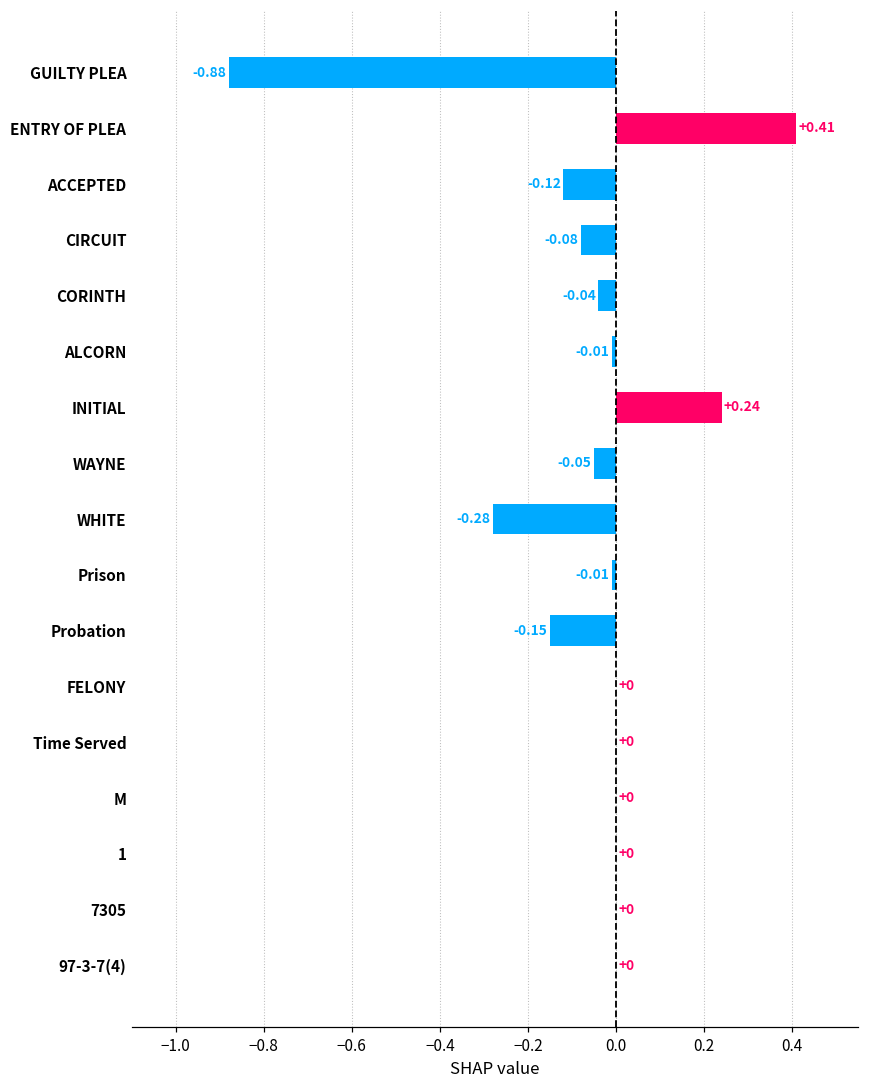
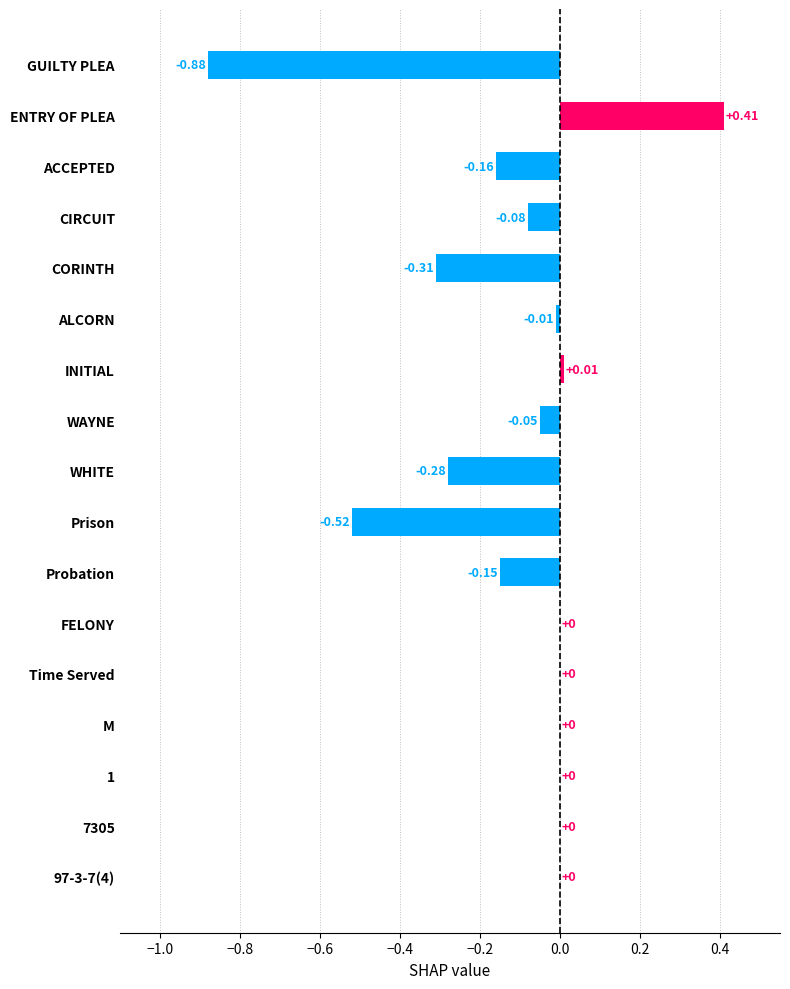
ACCEPTED: -0.12 -> -0.16
CORINTH: -0.04 -> -0.31
INITIAL: +0.24 -> +0.01
Prison: -0.01 -> -0.52
